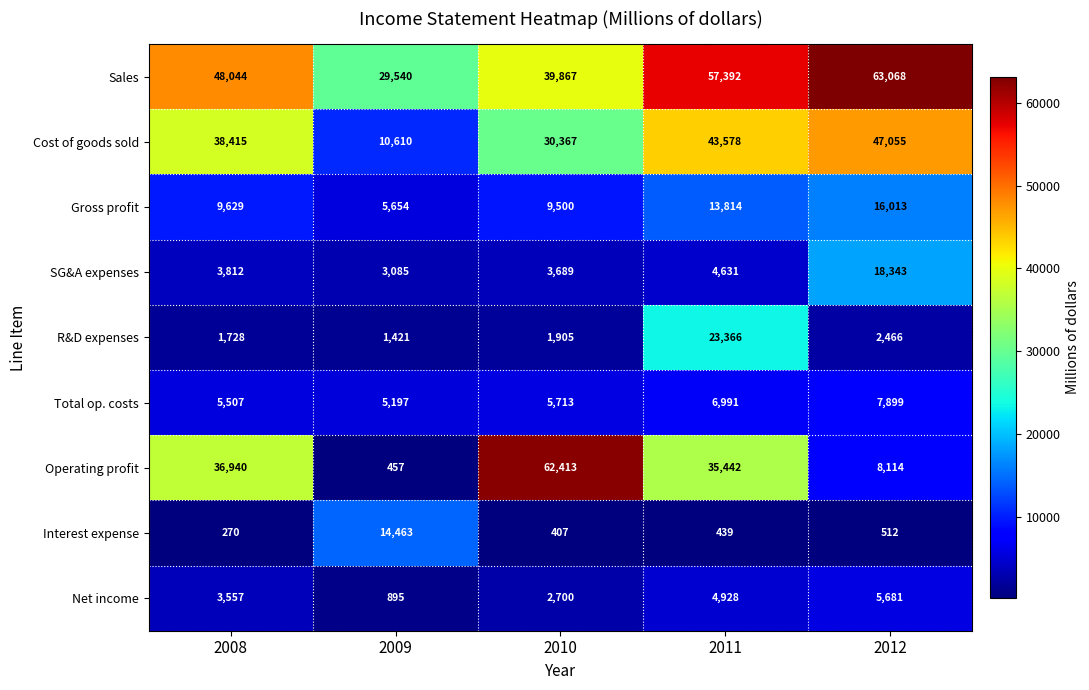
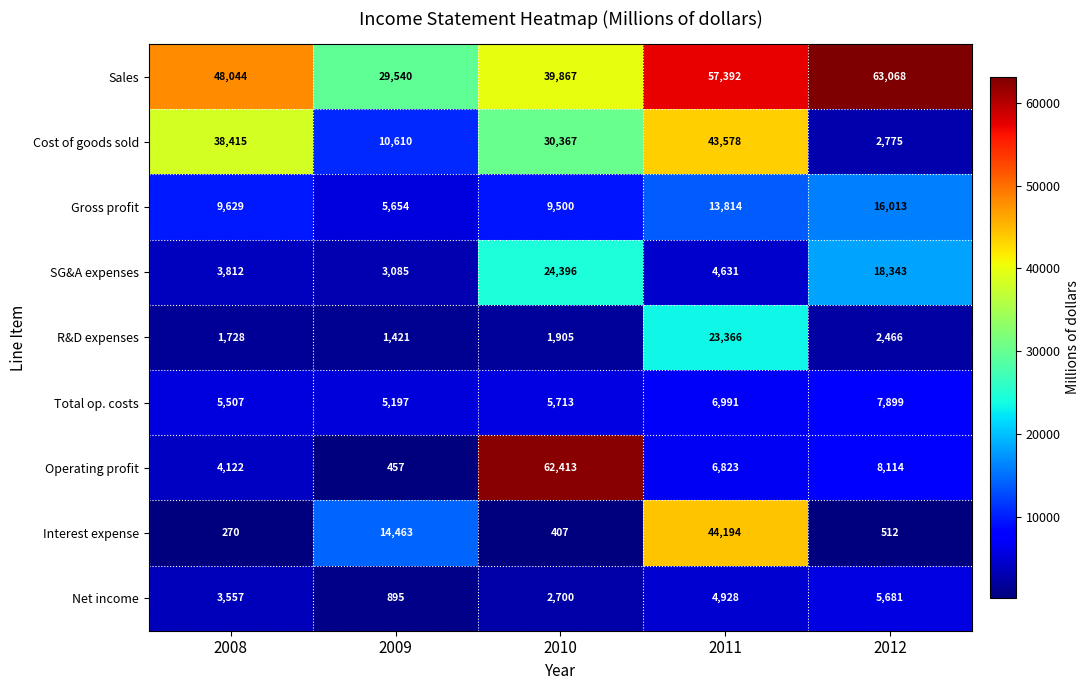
Cost of goods sold, 2012: 47,055 -> 2,775
SG&A expenses, 2010: 3,689 -> 24,396
Operating profit, 2008: 36,940 -> 4,122
Operating profit, 2011: 35,442 -> 6,823
Interest expense, 2011: 439 -> 44,194
